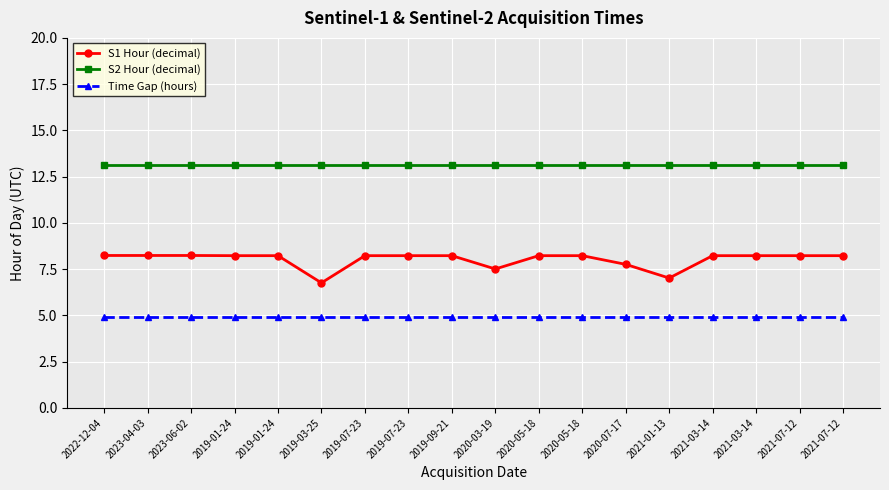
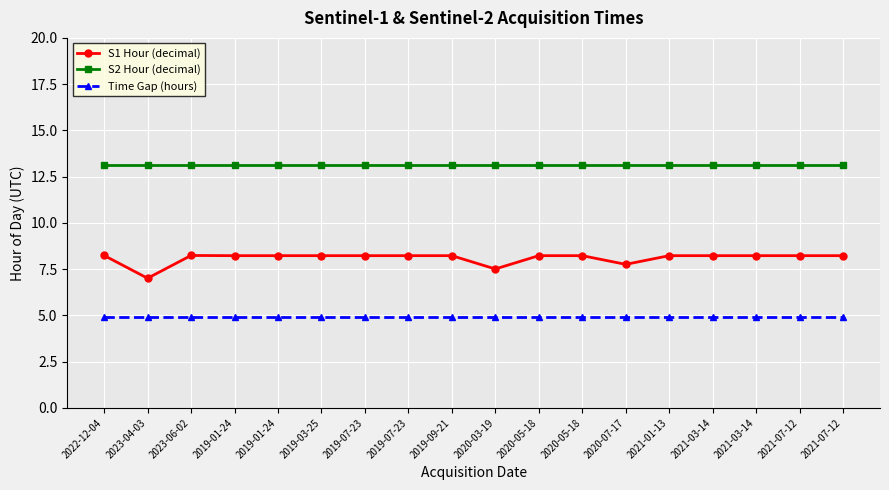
S1 Hour (decimal), 2023-04-03: 8.2 -> 7.0
S1 Hour (decimal), 2019-03-25: 6.8 -> 8.2
S1 Hour (decimal), 2021-01-13: 7.0 -> 8.2
